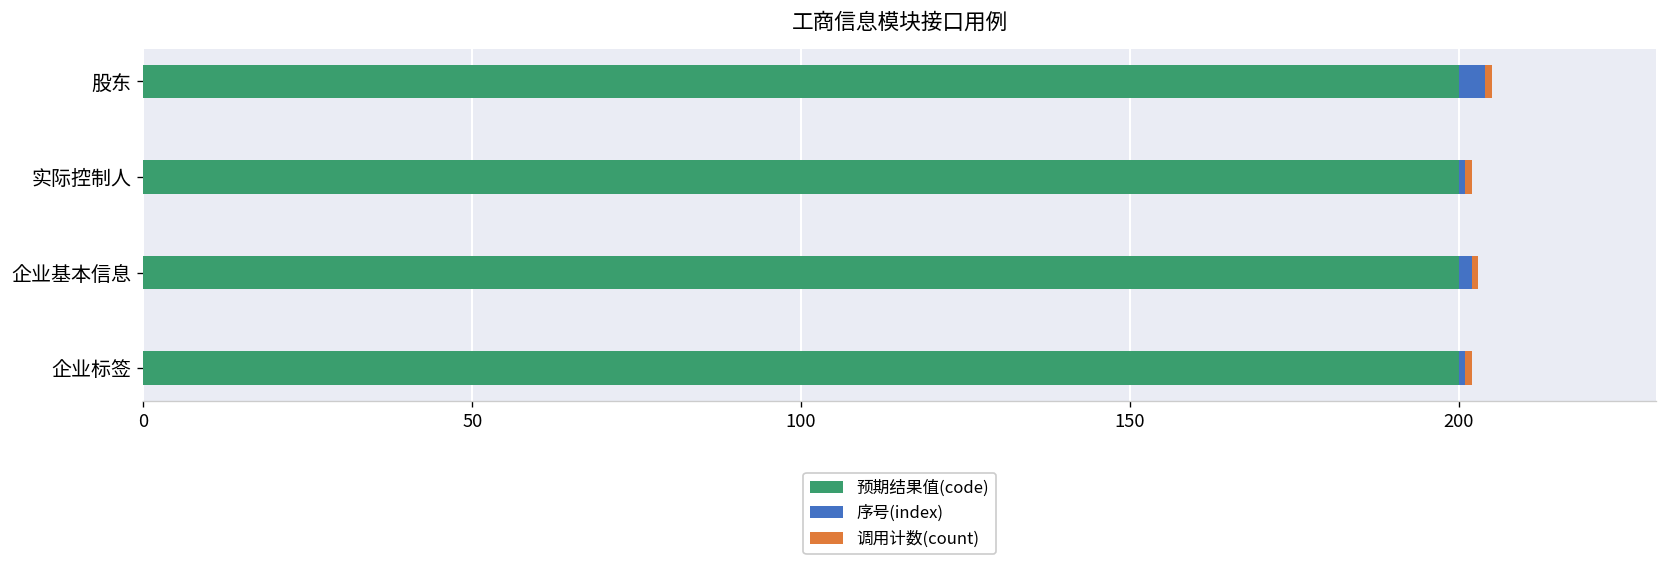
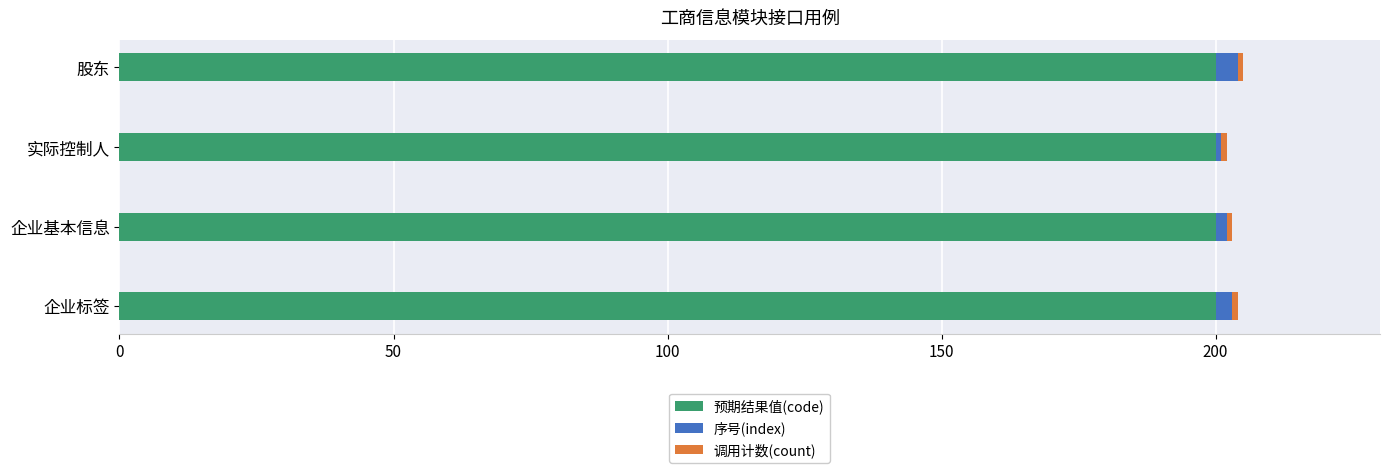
序号(index), 企业标签: 1 -> 3
